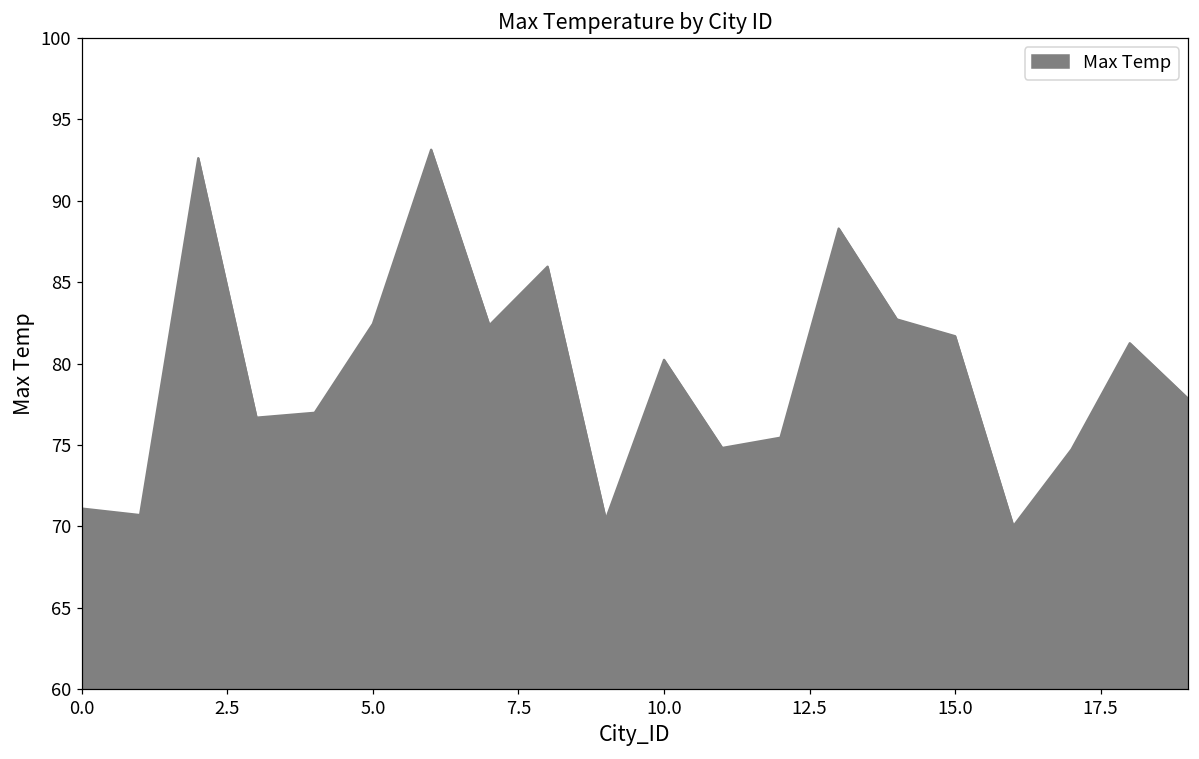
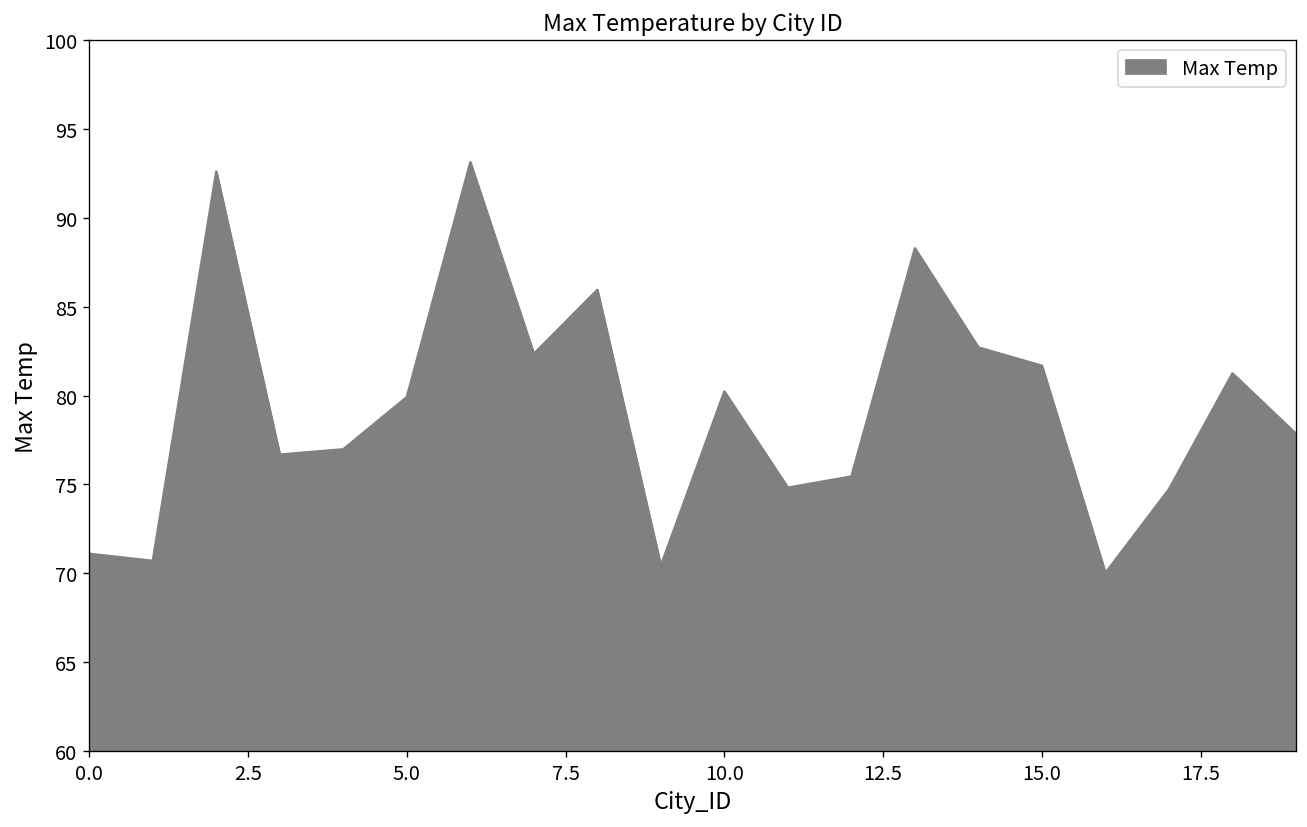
5.0: 82.4 -> 79.9
